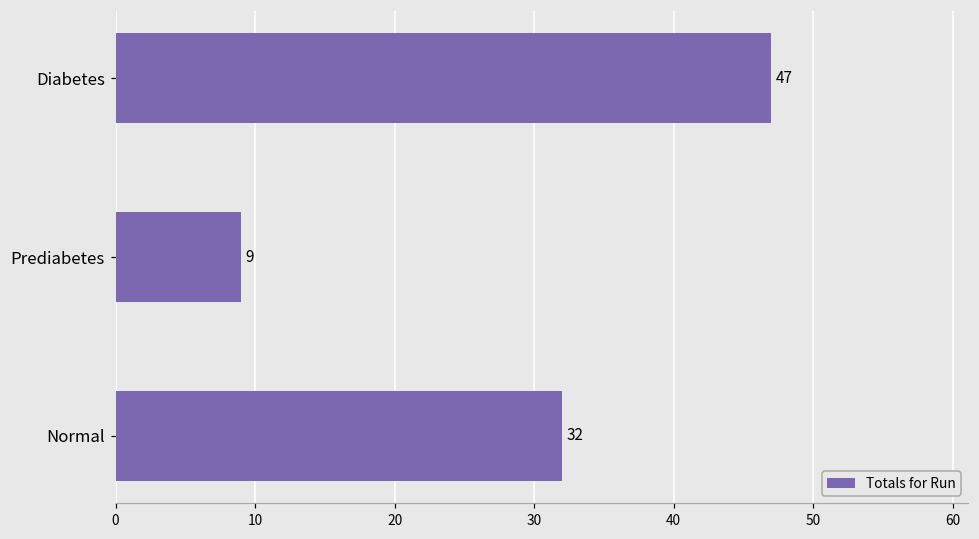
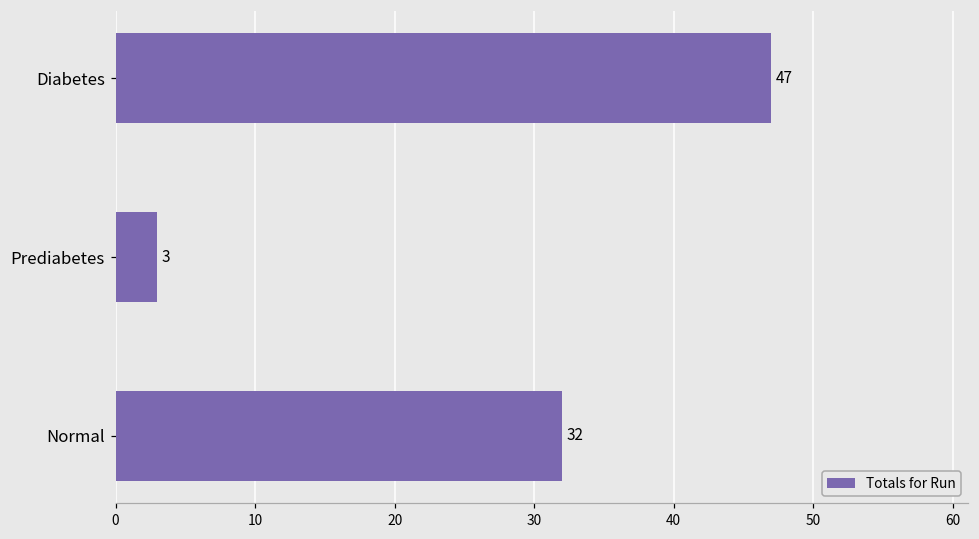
Prediabetes: 9 -> 3
